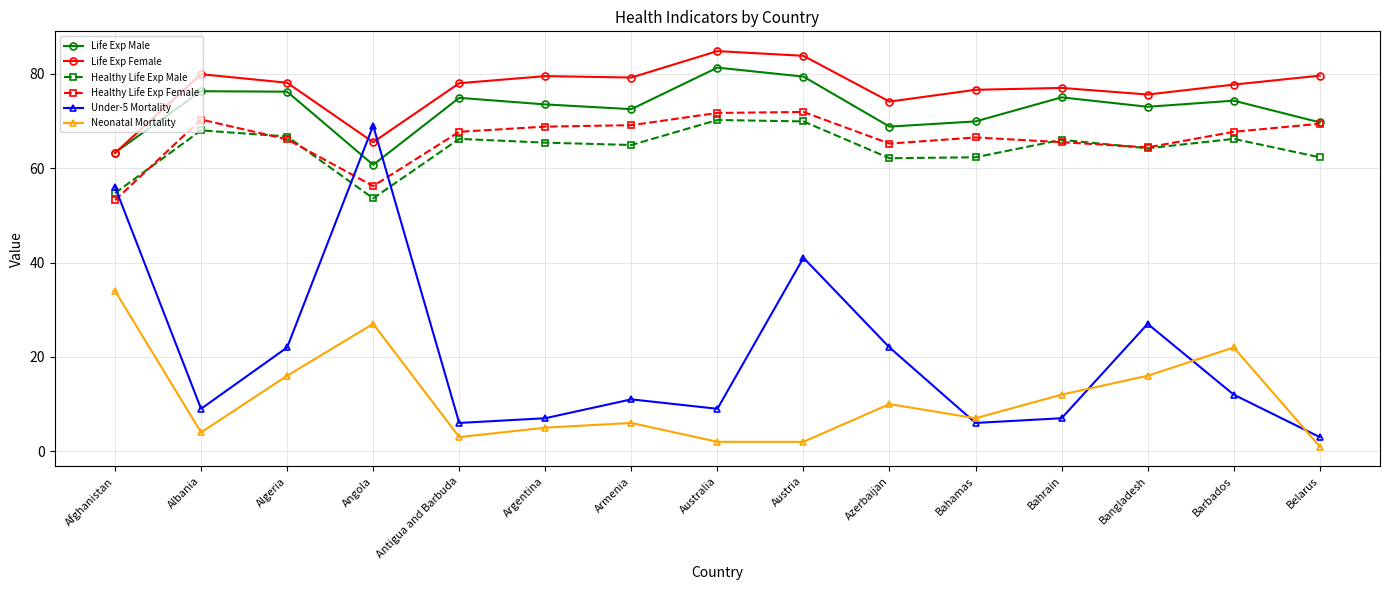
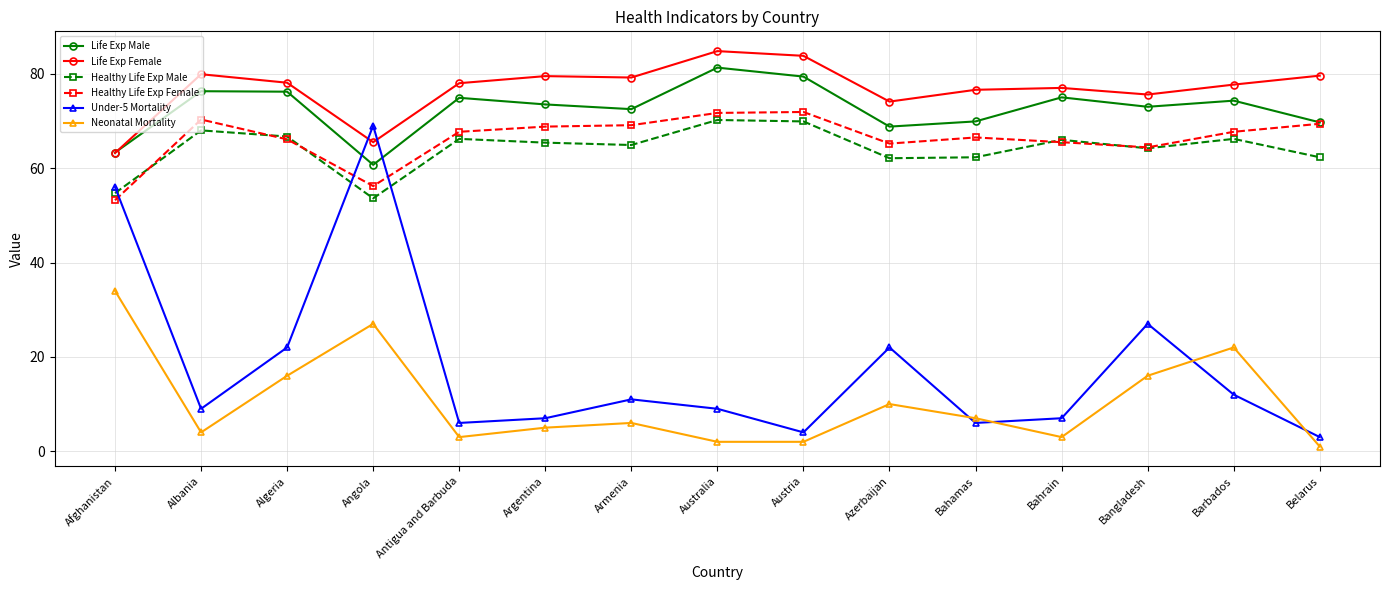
Under-5 Mortality, Austria: 41 -> 4
Neonatal Mortality, Bahrain: 12 -> 3
